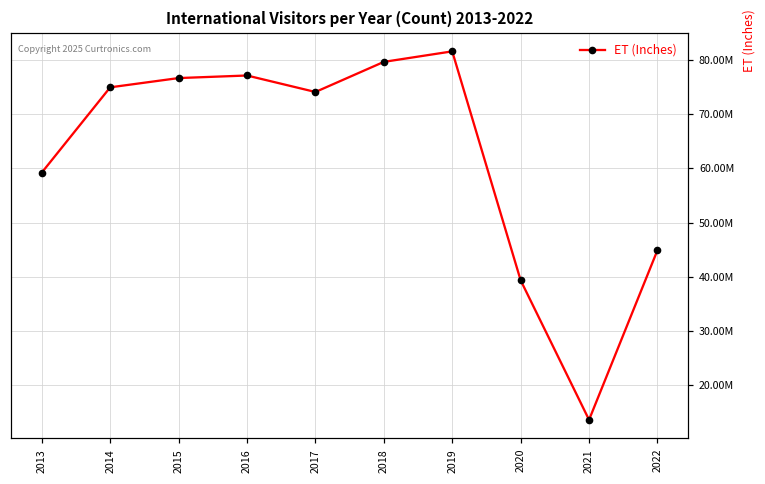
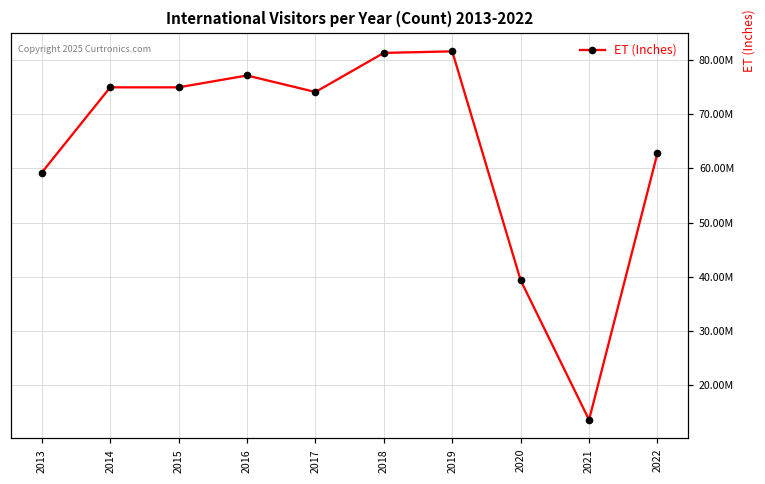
2015: 77000000 -> 75000000
2018: 80000000 -> 81000000
2022: 45000000 -> 63000000
